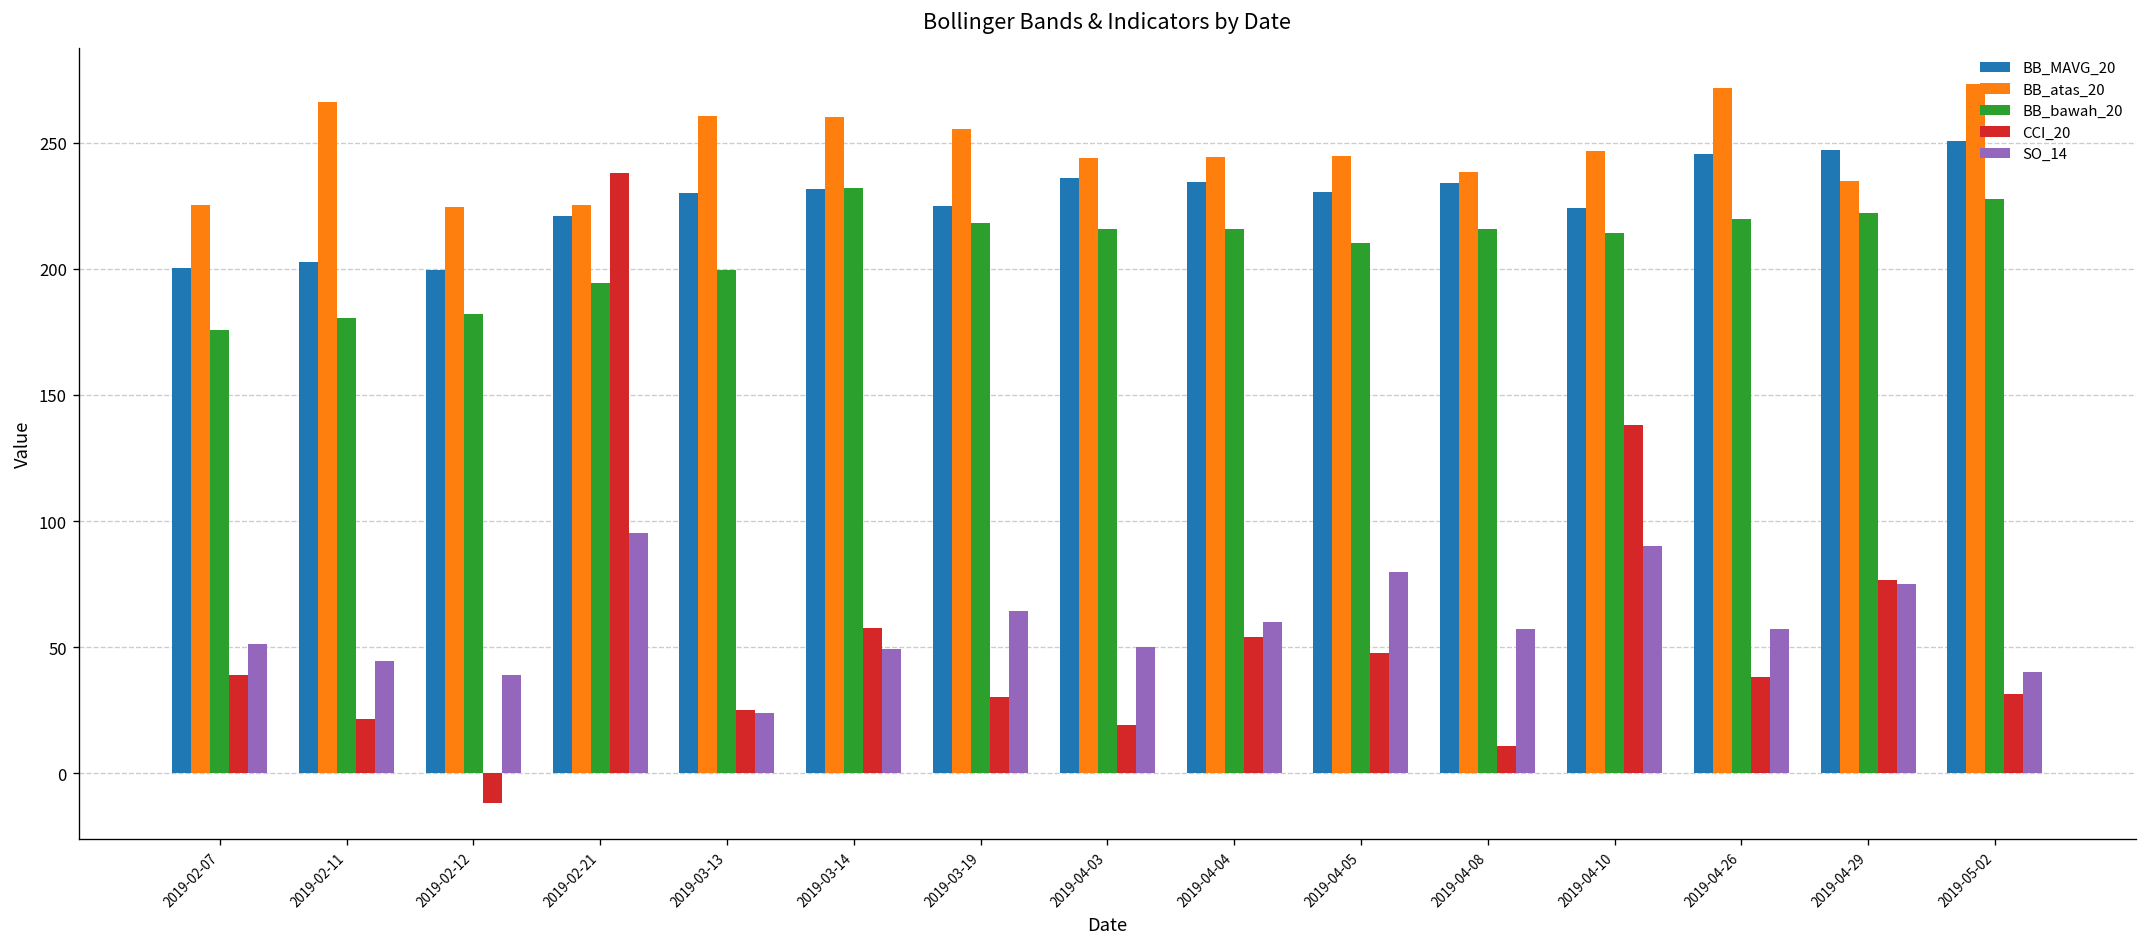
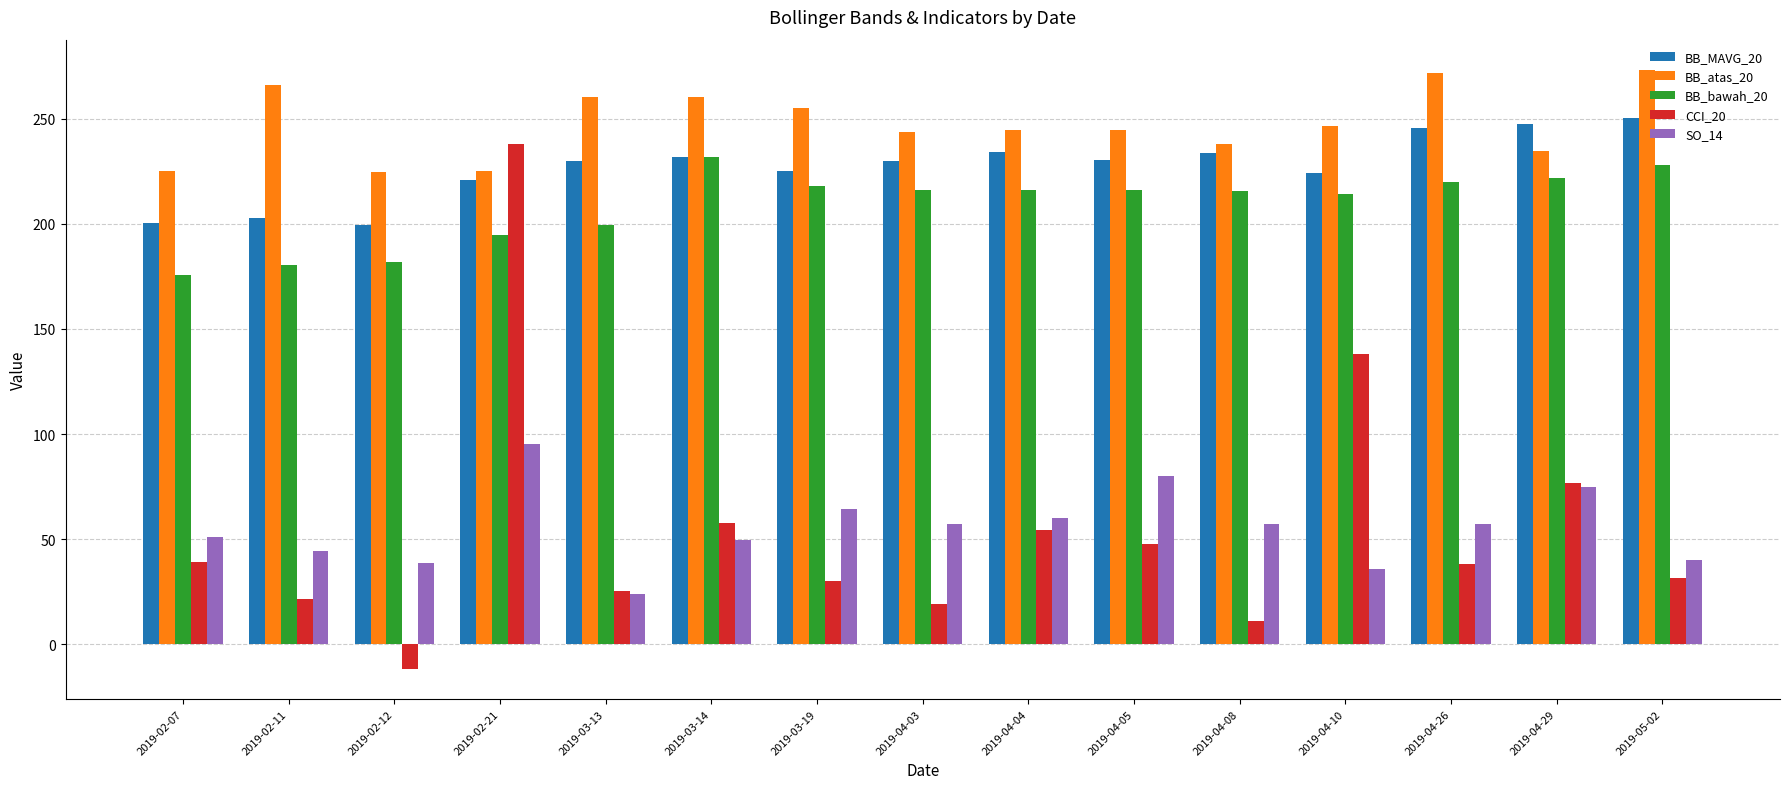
BB_MAVG_20, 2019-04-03: 236 -> 230
SO_14, 2019-04-03: 50 -> 57
BB_bawah_20, 2019-04-05: 210 -> 216
SO_14, 2019-04-10: 90 -> 36
